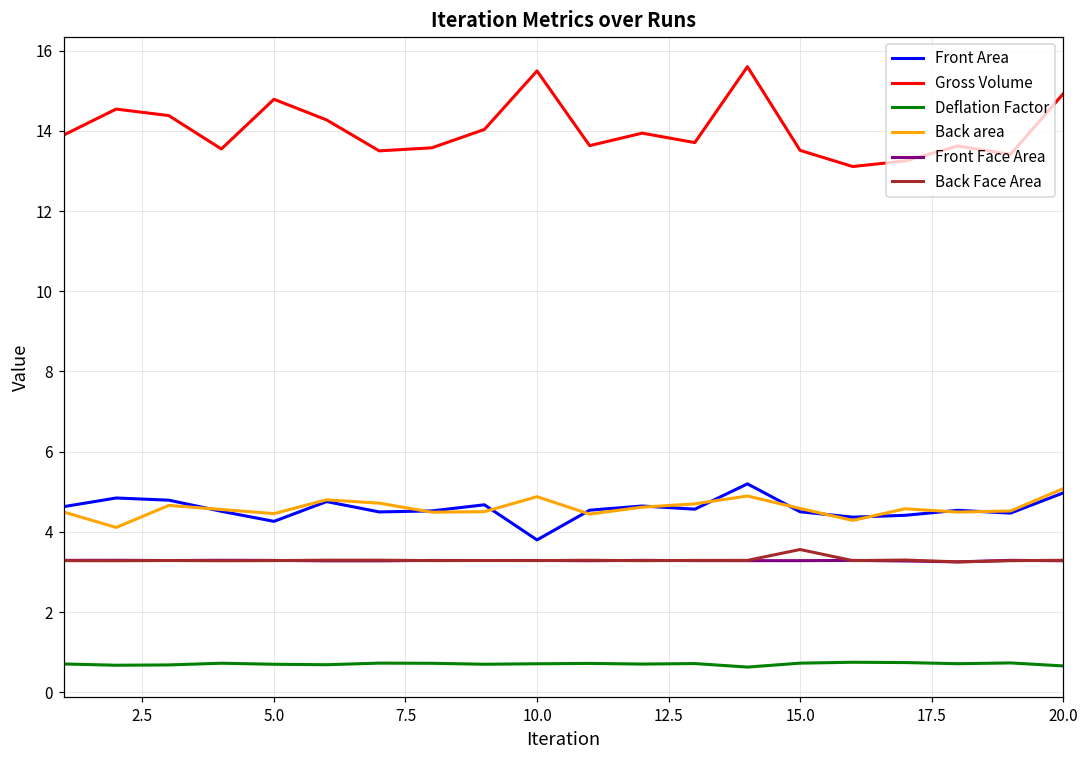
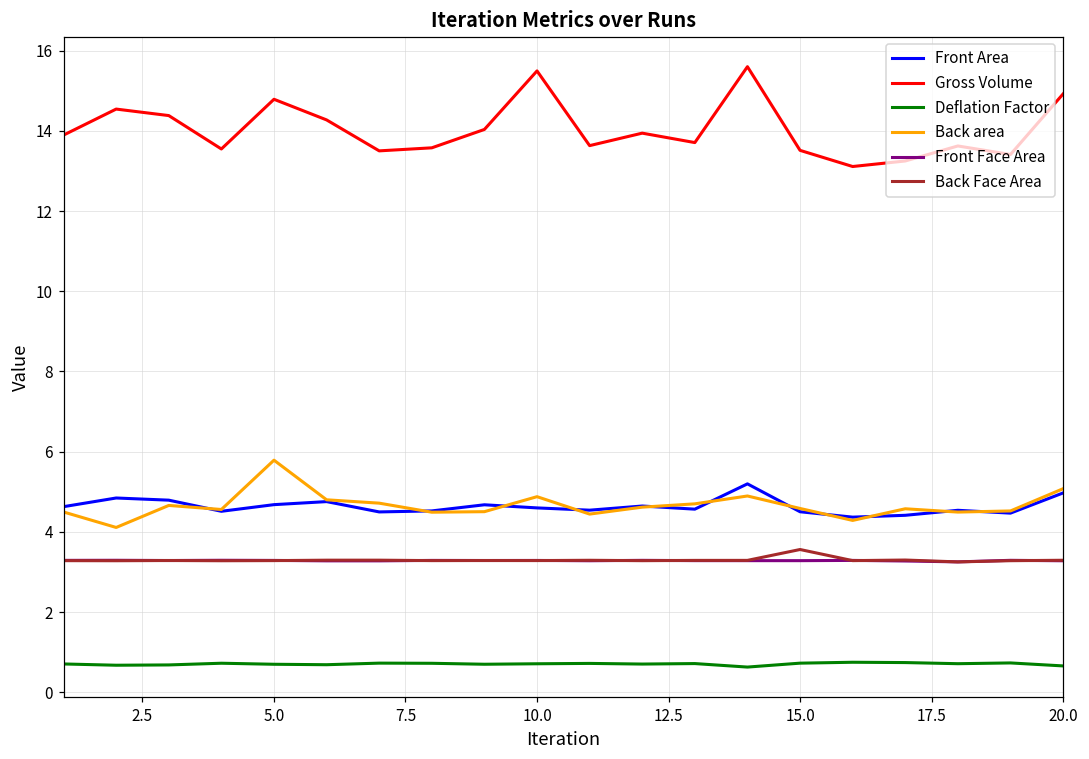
Front Area, 5.0: 4.3 -> 4.7
Back area, 5.0: 4.5 -> 5.8
Front Area, 10.0: 3.8 -> 4.6
